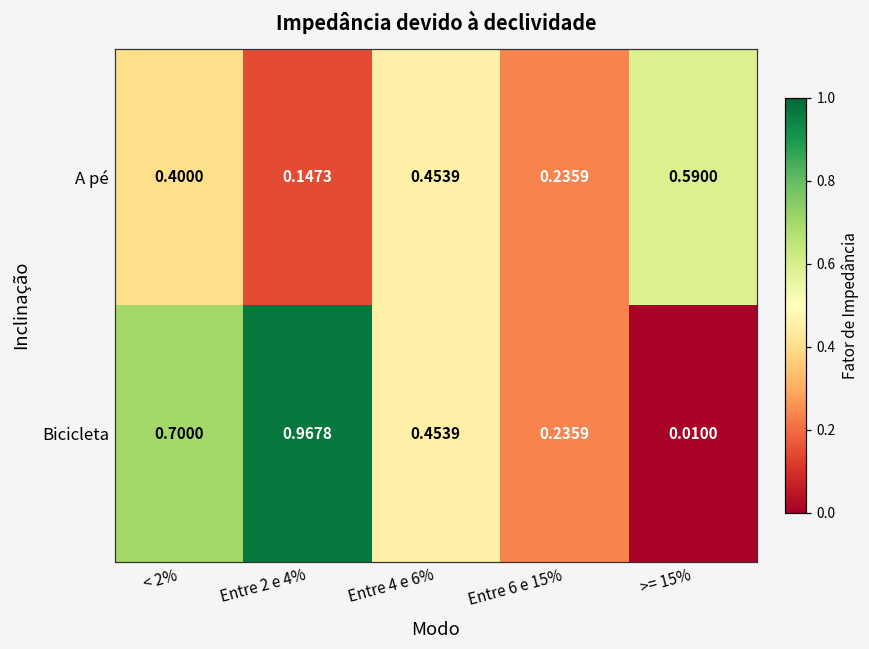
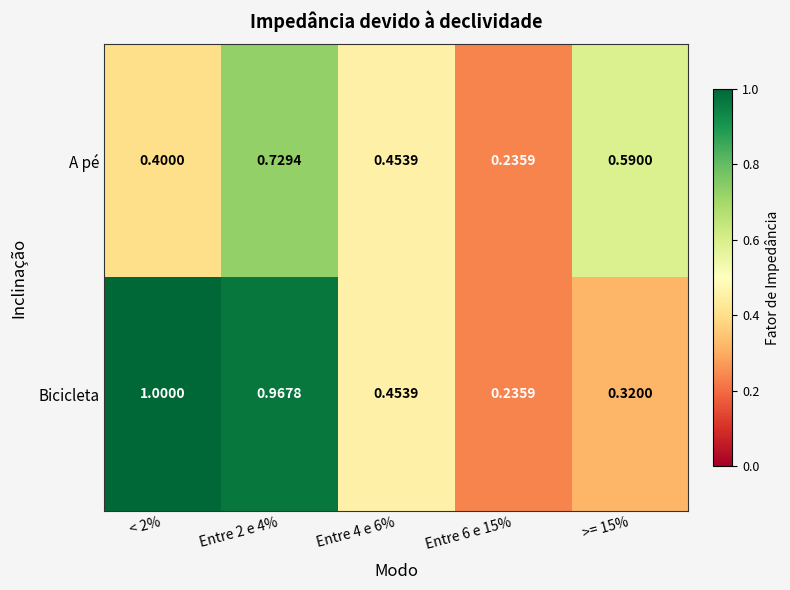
A pé, Entre 2 e 4%: 0.1473 -> 0.7294
Bicicleta, < 2%: 0.7000 -> 1.0000
Bicicleta, >= 15%: 0.0100 -> 0.3200
